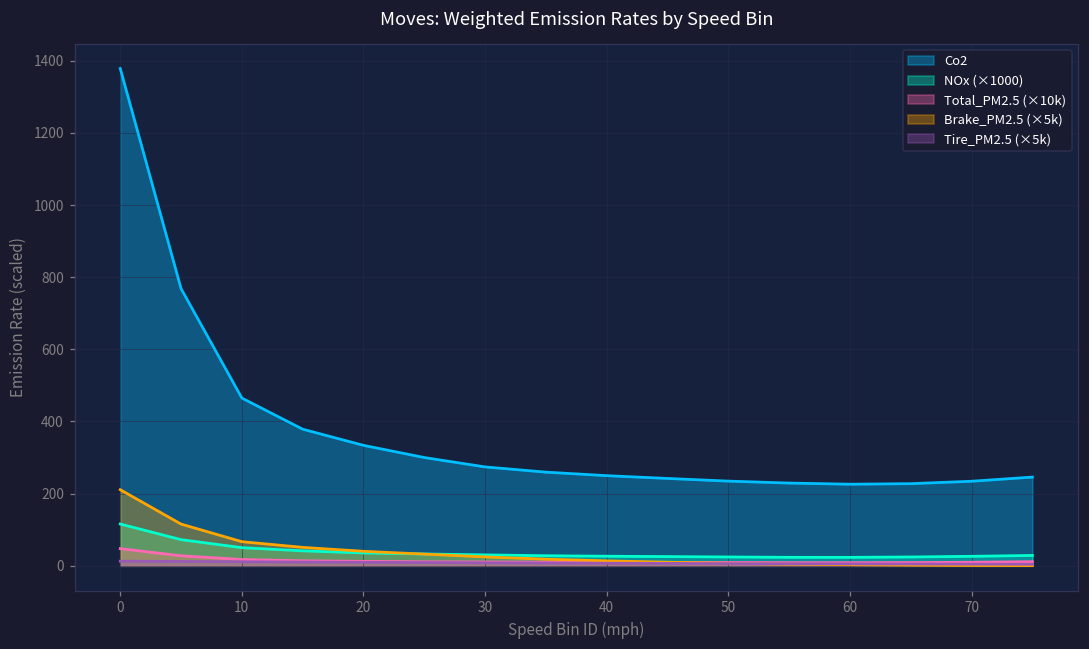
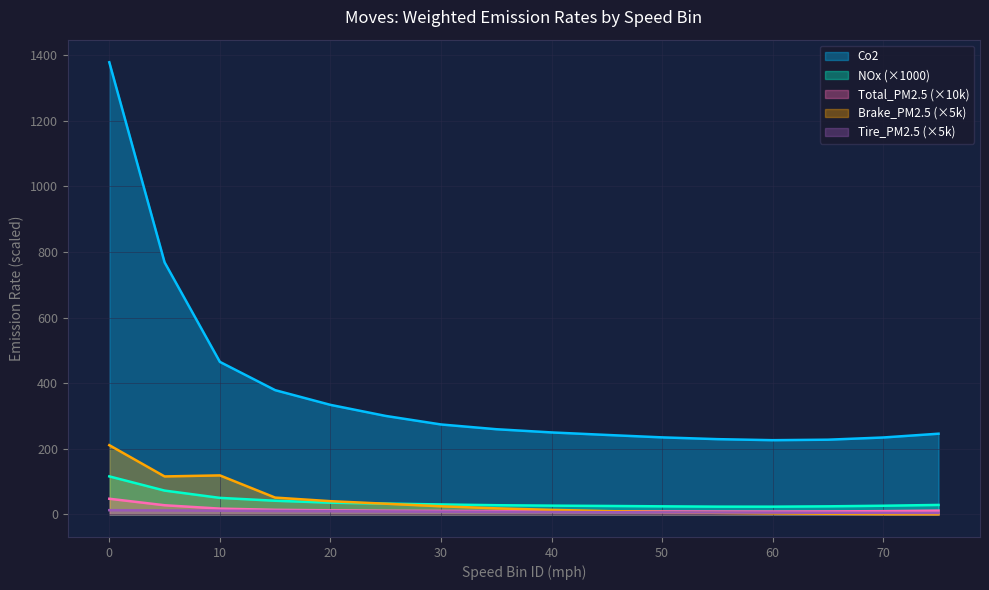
Brake_PM2.5 (×5k), 10: 70 -> 120
